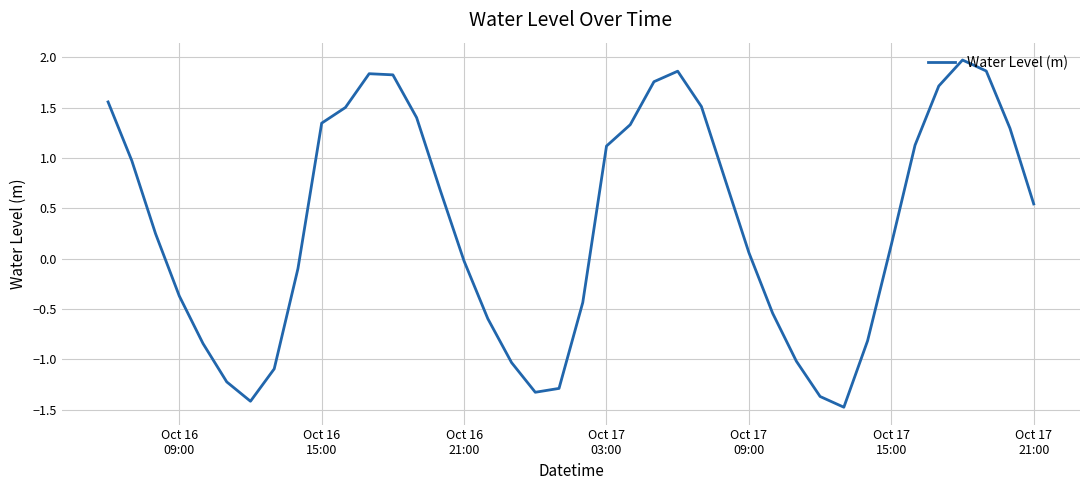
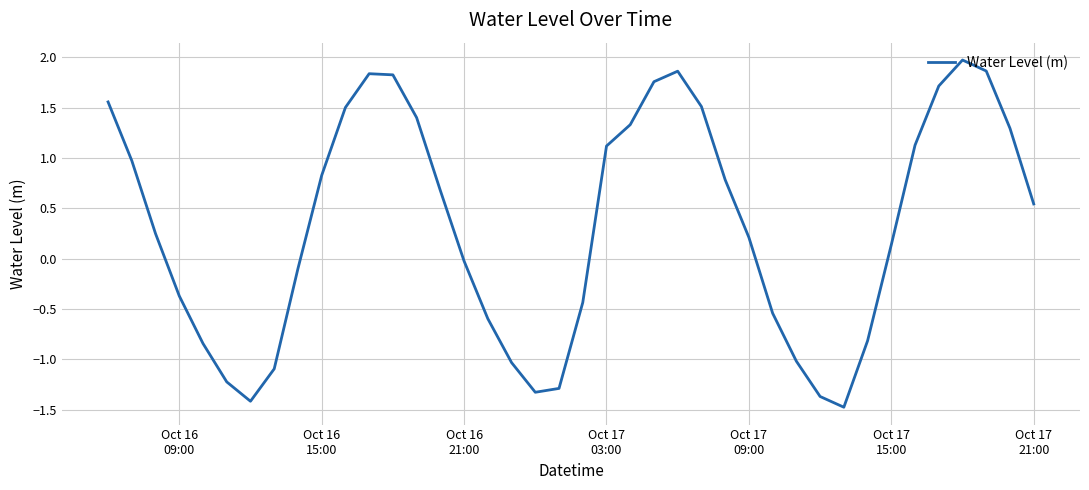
Oct 16 15:00: 1.35 -> 0.83
Oct 17 09:00: 0.06 -> 0.21
